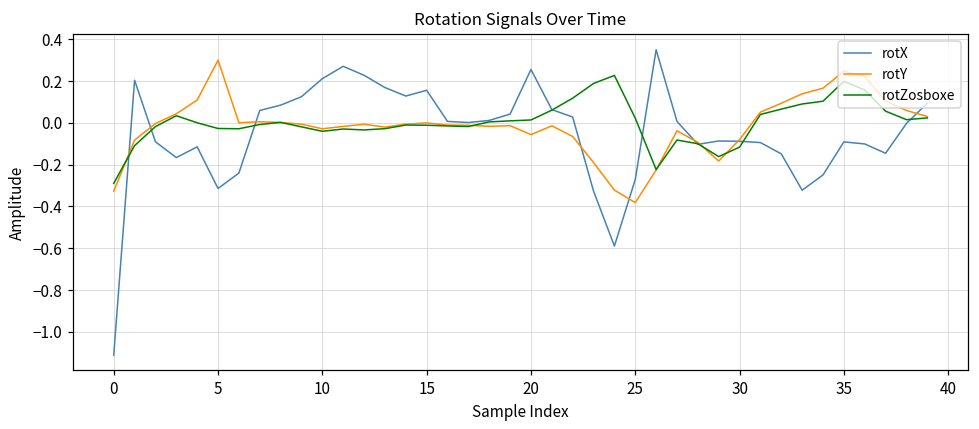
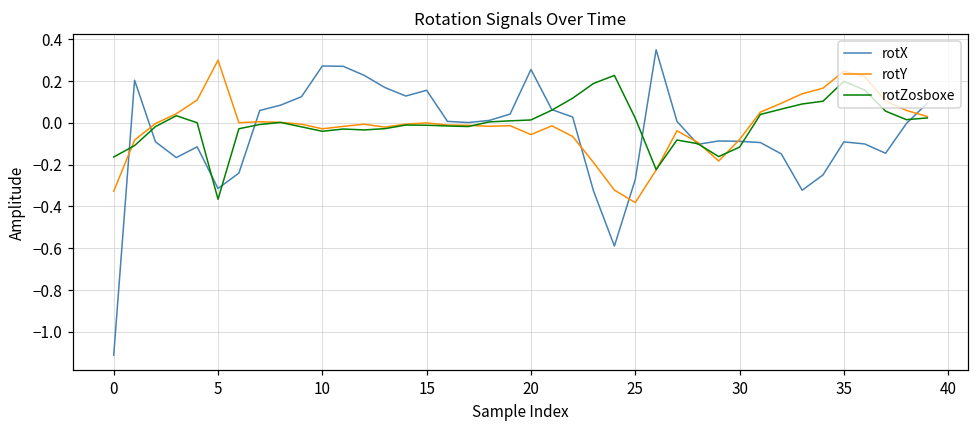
rotZosboxe, 0: -0.29 -> -0.16
rotZosboxe, 5: -0.03 -> -0.37
rotX, 10: 0.21 -> 0.27
